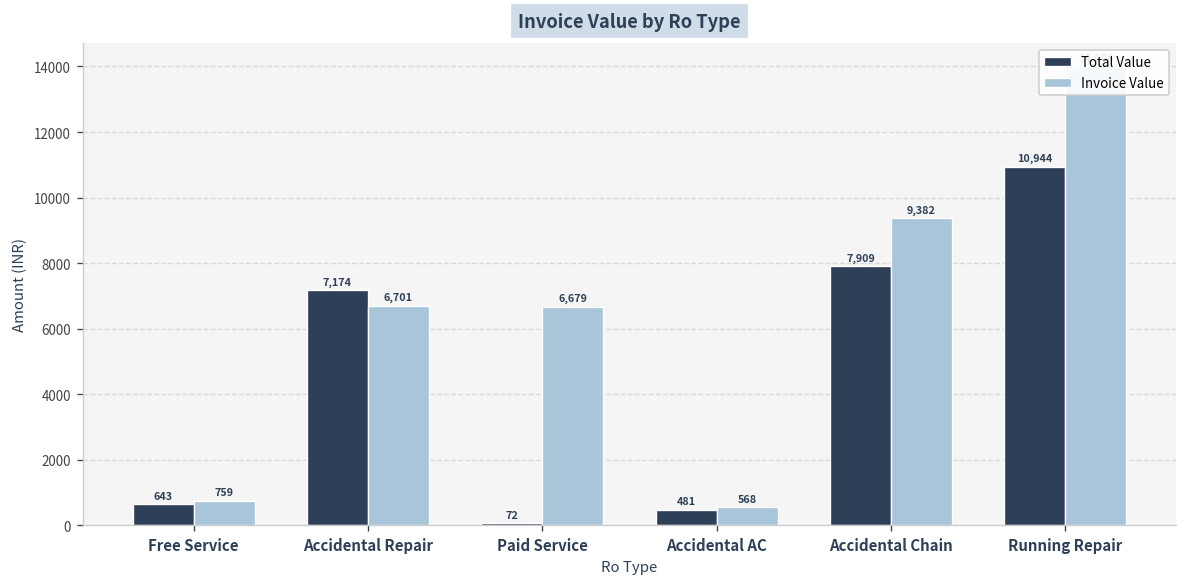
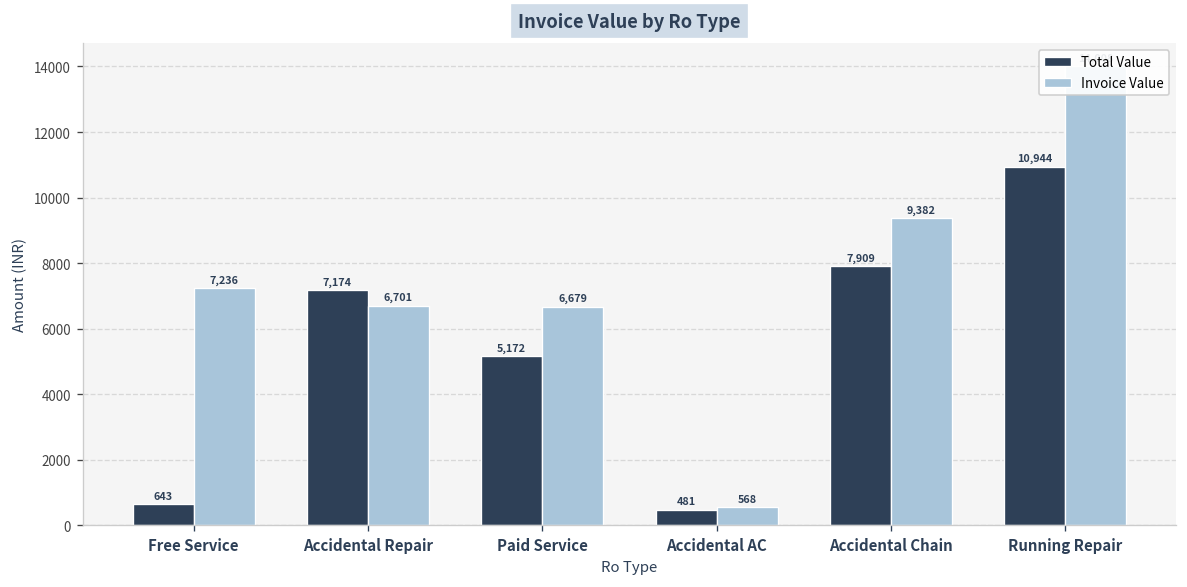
Invoice Value, Free Service: 759 -> 7,236
Total Value, Paid Service: 72 -> 5,172
